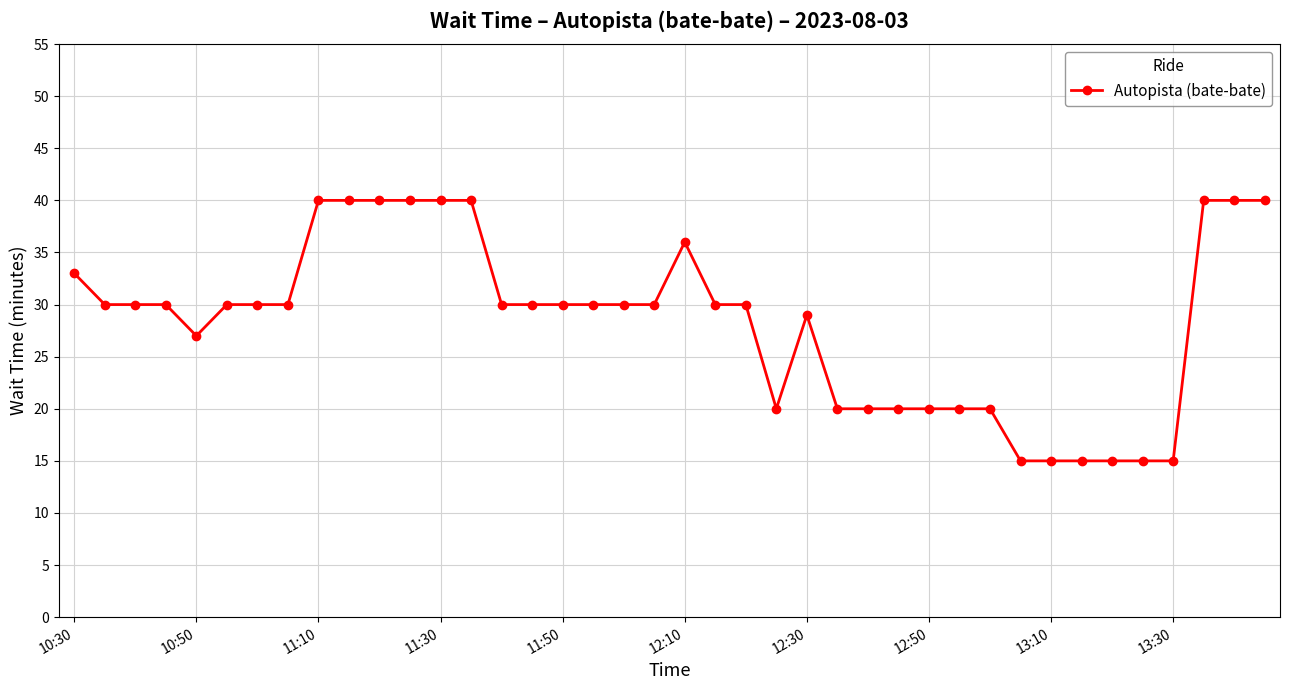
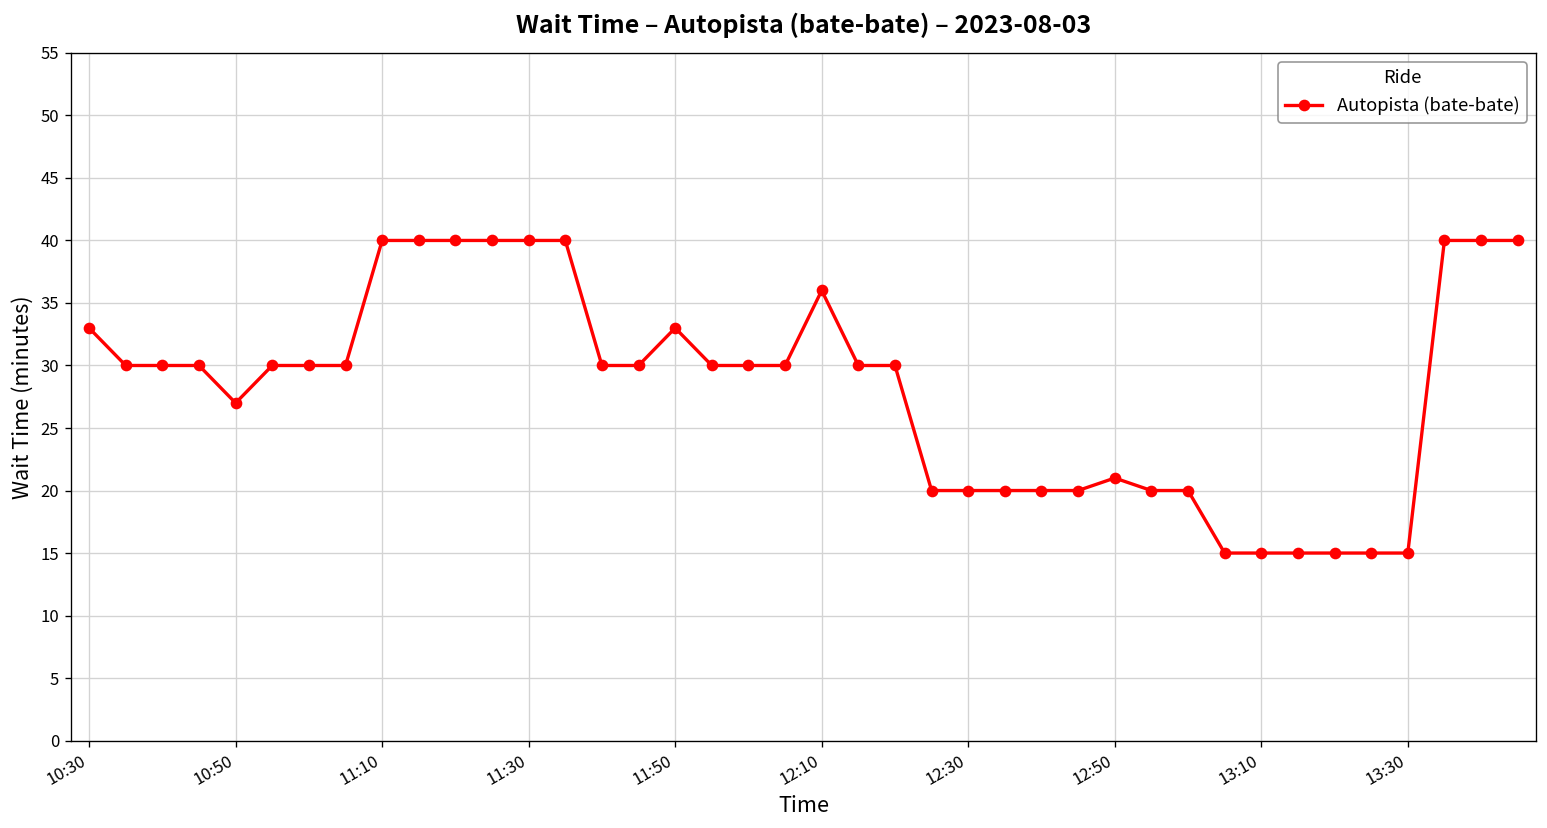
11:50: 30 -> 33
12:30: 29 -> 20
12:50: 20 -> 21
